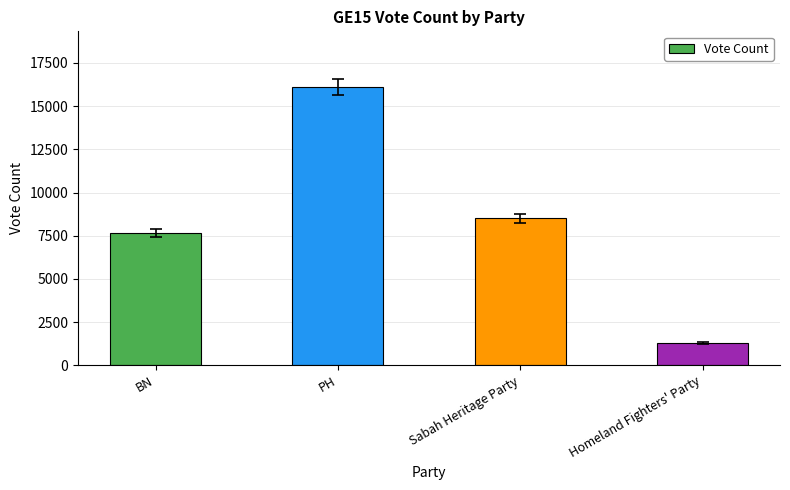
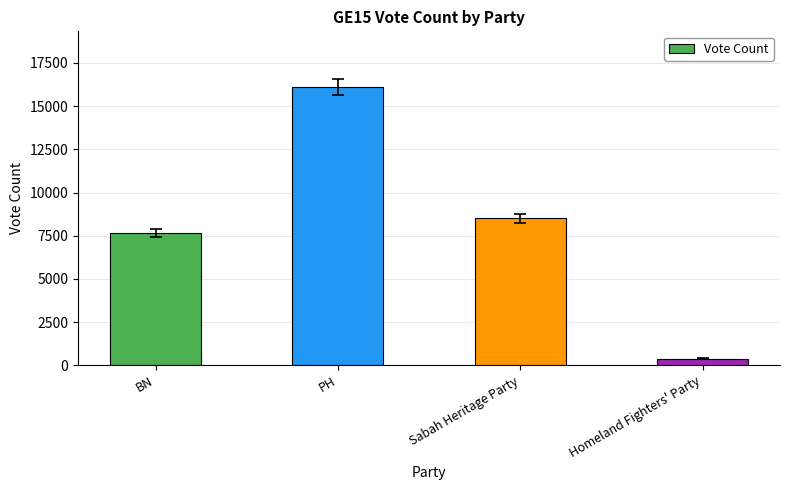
Vote Count, Homeland Fighters' Party: 1300 -> 400
